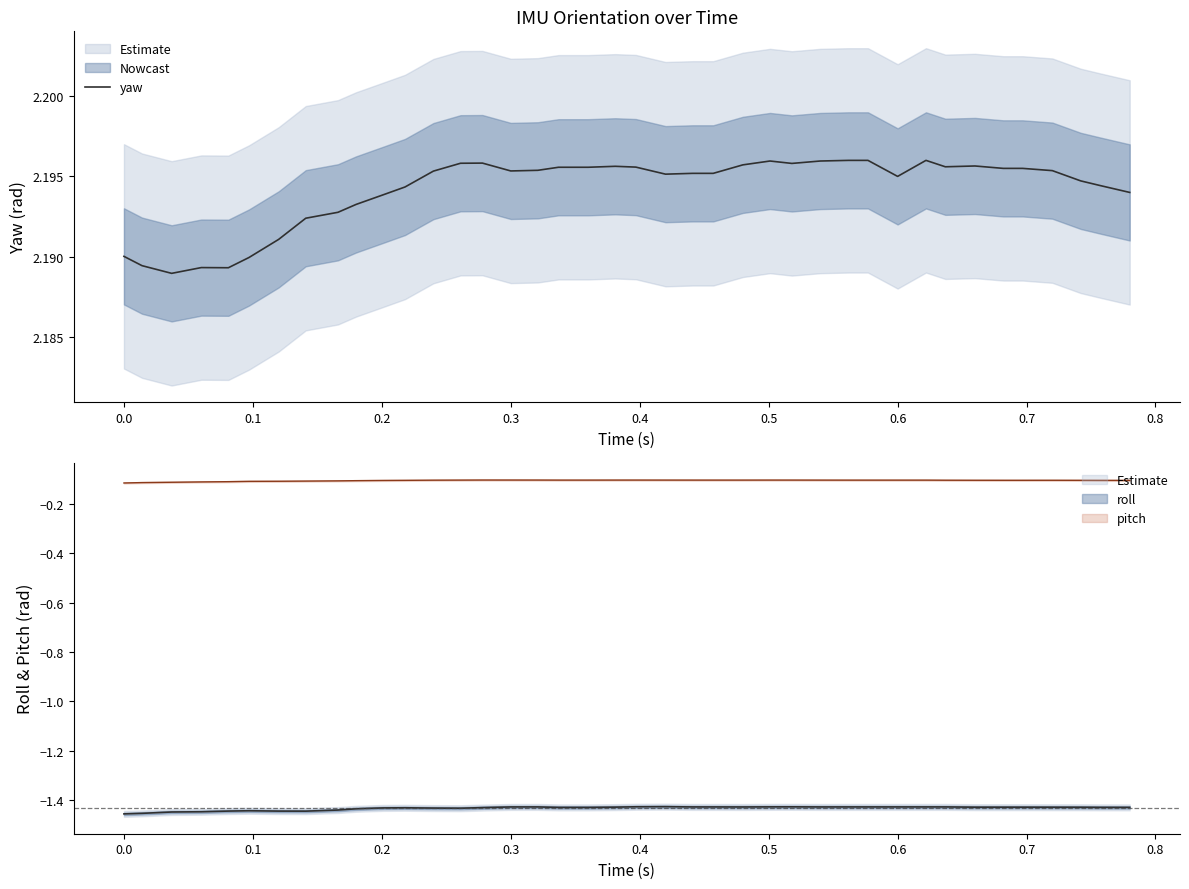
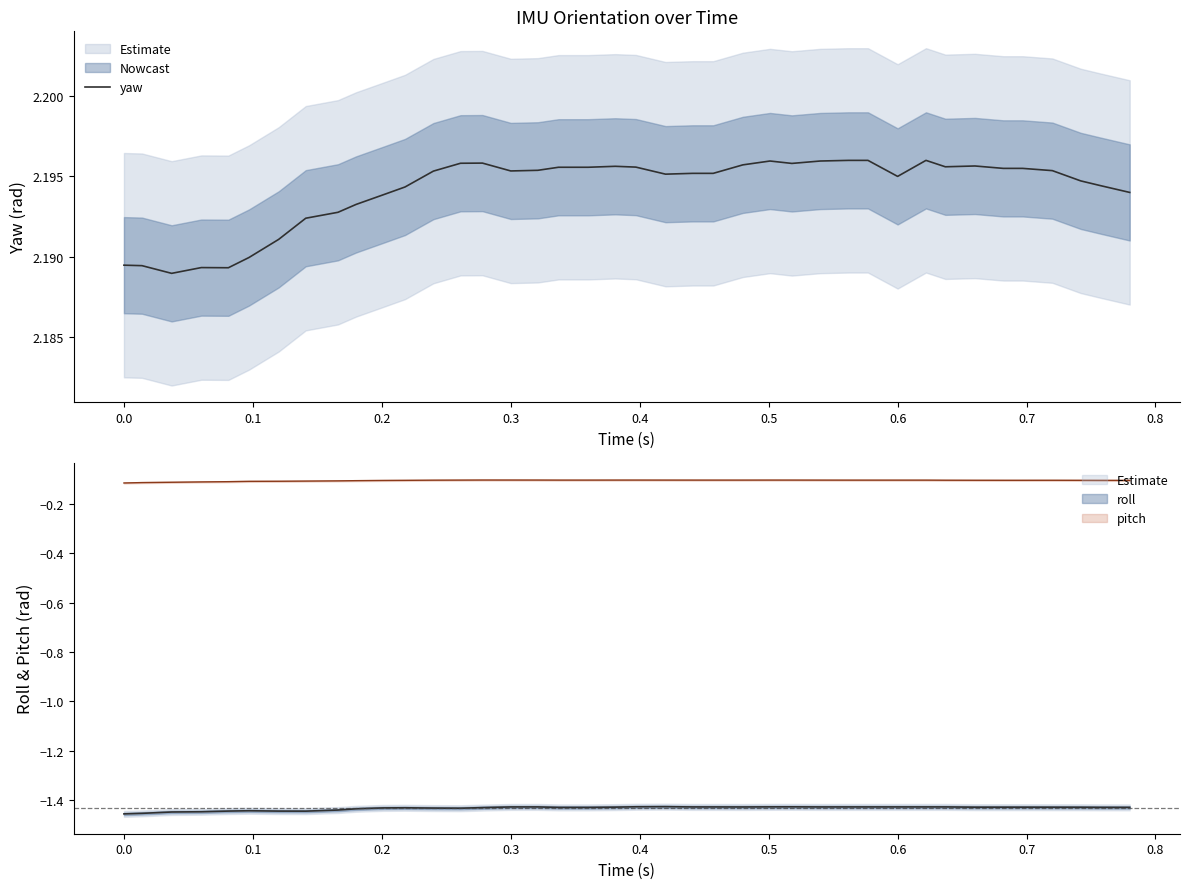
IMU Orientation over Time, yaw, 0.0: 2.1900 -> 2.1895
